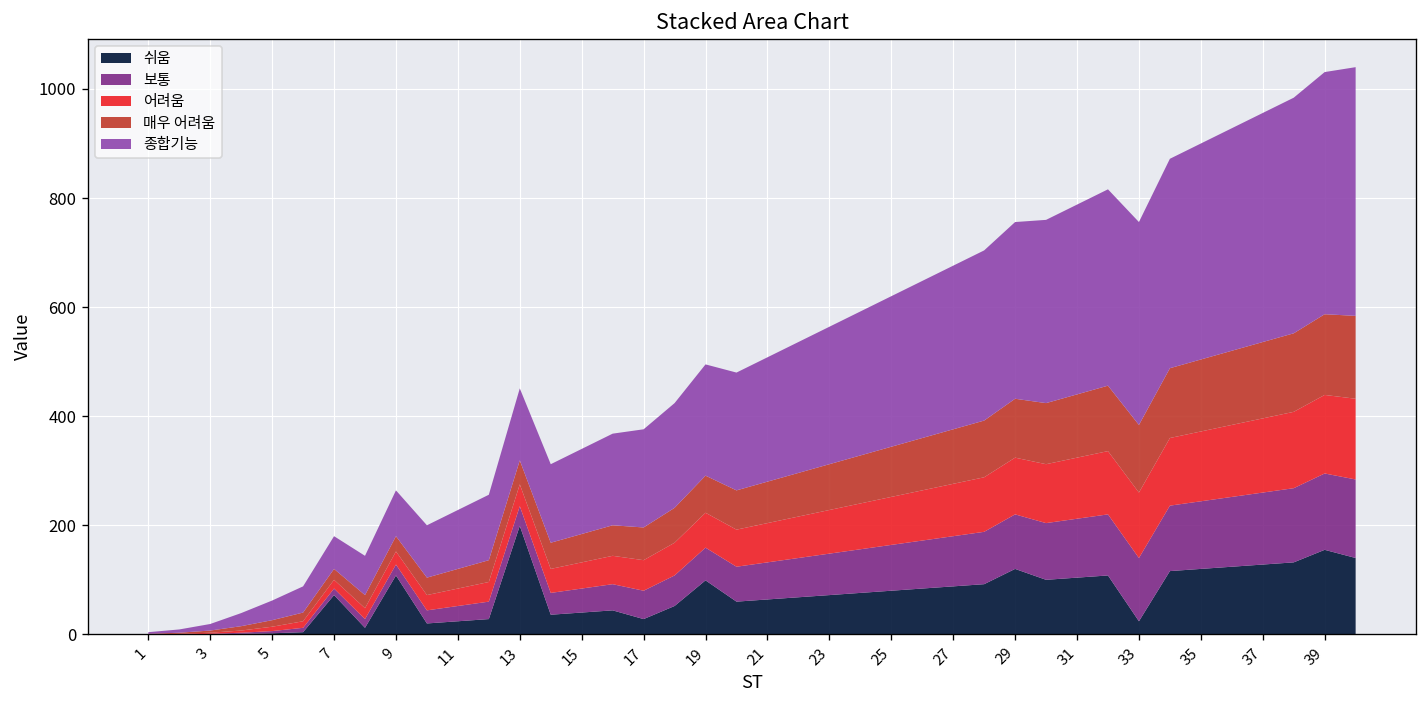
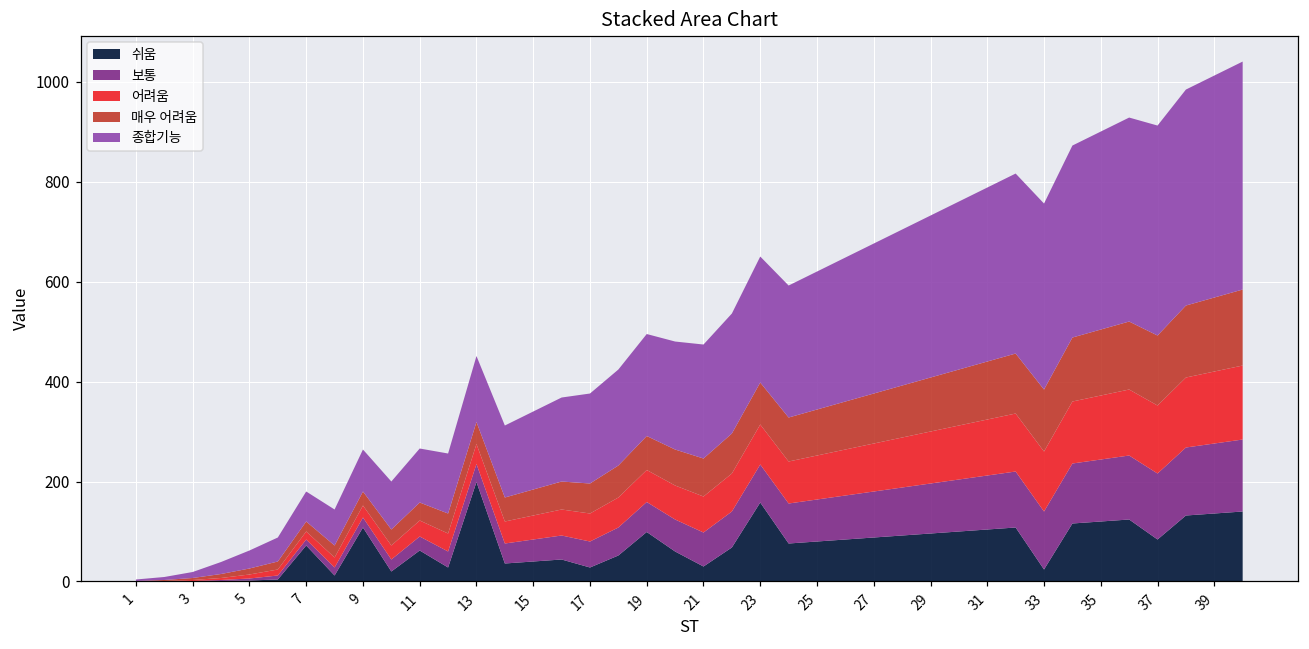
쉬움, 11: 20 -> 60
쉬움, 21: 60 -> 30
쉬움, 23: 70 -> 160
쉬움, 29: 120 -> 100
쉬움, 37: 130 -> 80
쉬움, 39: 160 -> 140
